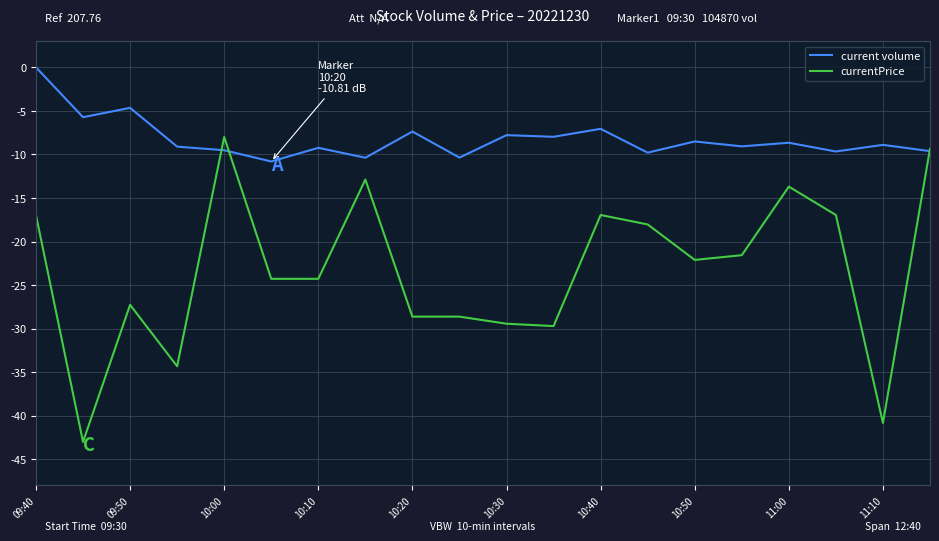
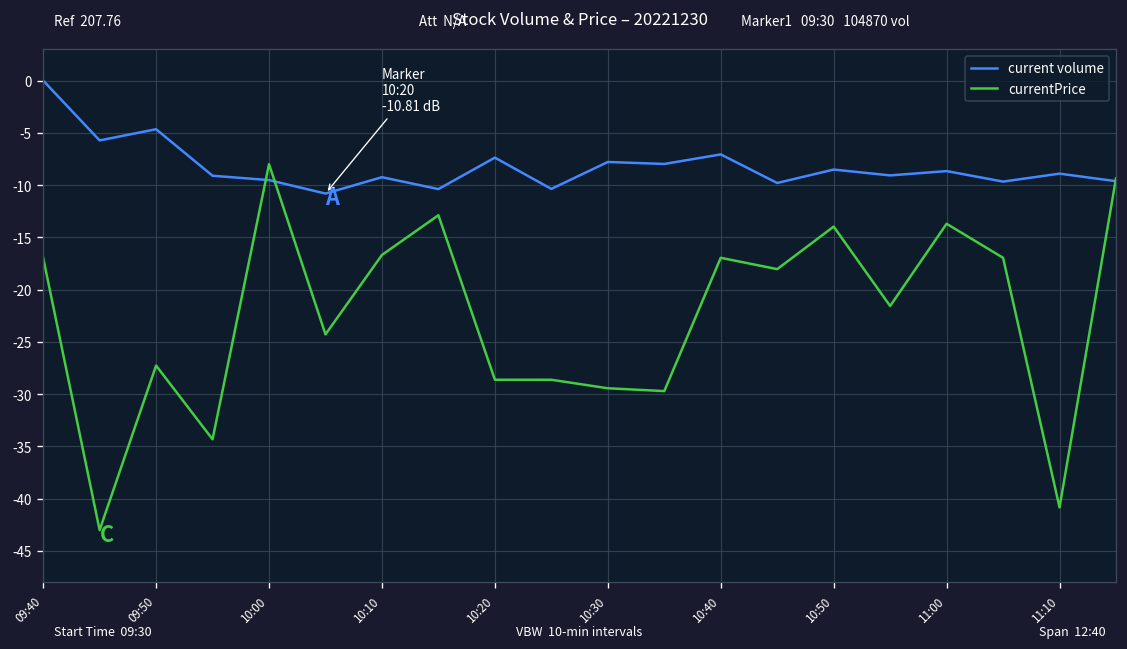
currentPrice, 10:10: -24 -> -17
currentPrice, 10:50: -22 -> -14
